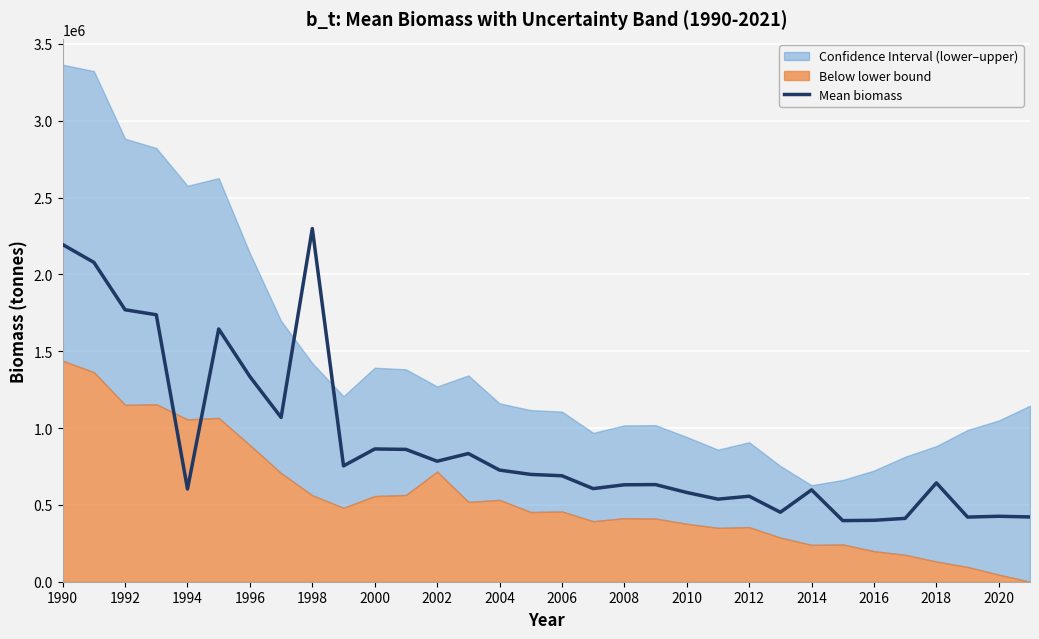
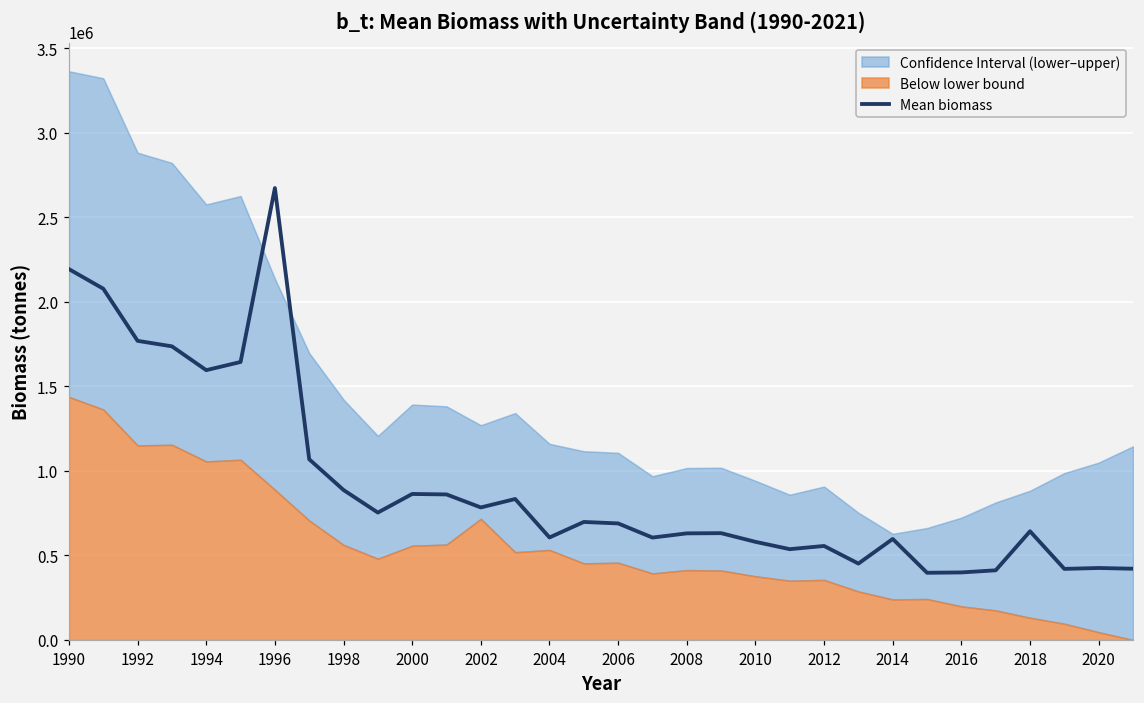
Mean biomass, 1994: 600000 -> 1600000
Mean biomass, 1996: 1340000 -> 2670000
Mean biomass, 1998: 2300000 -> 890000
Mean biomass, 2004: 730000 -> 610000
